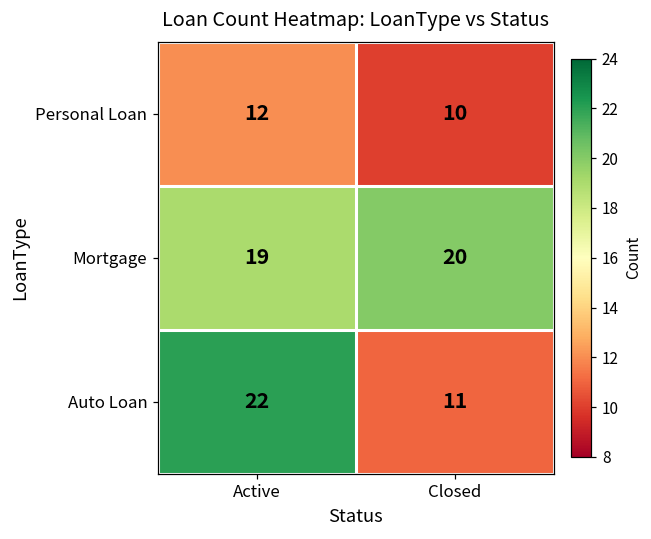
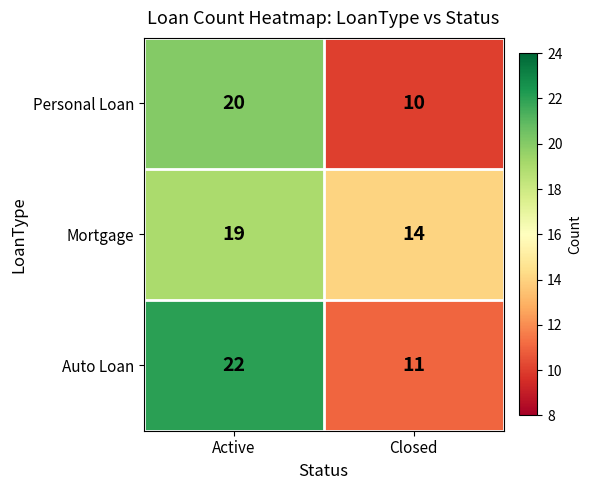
Personal Loan, Active: 12 -> 20
Mortgage, Closed: 20 -> 14
